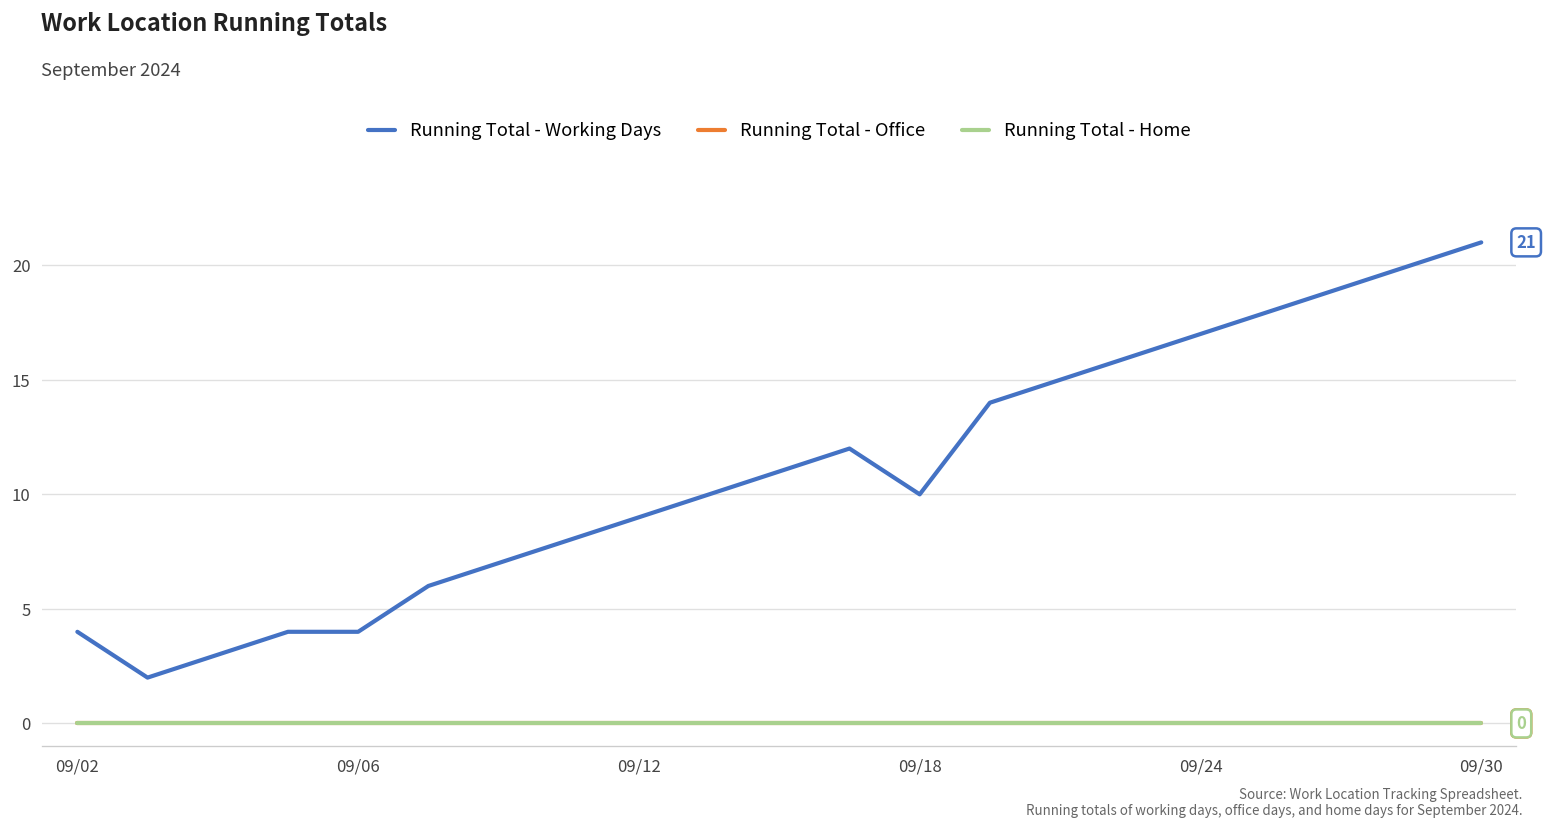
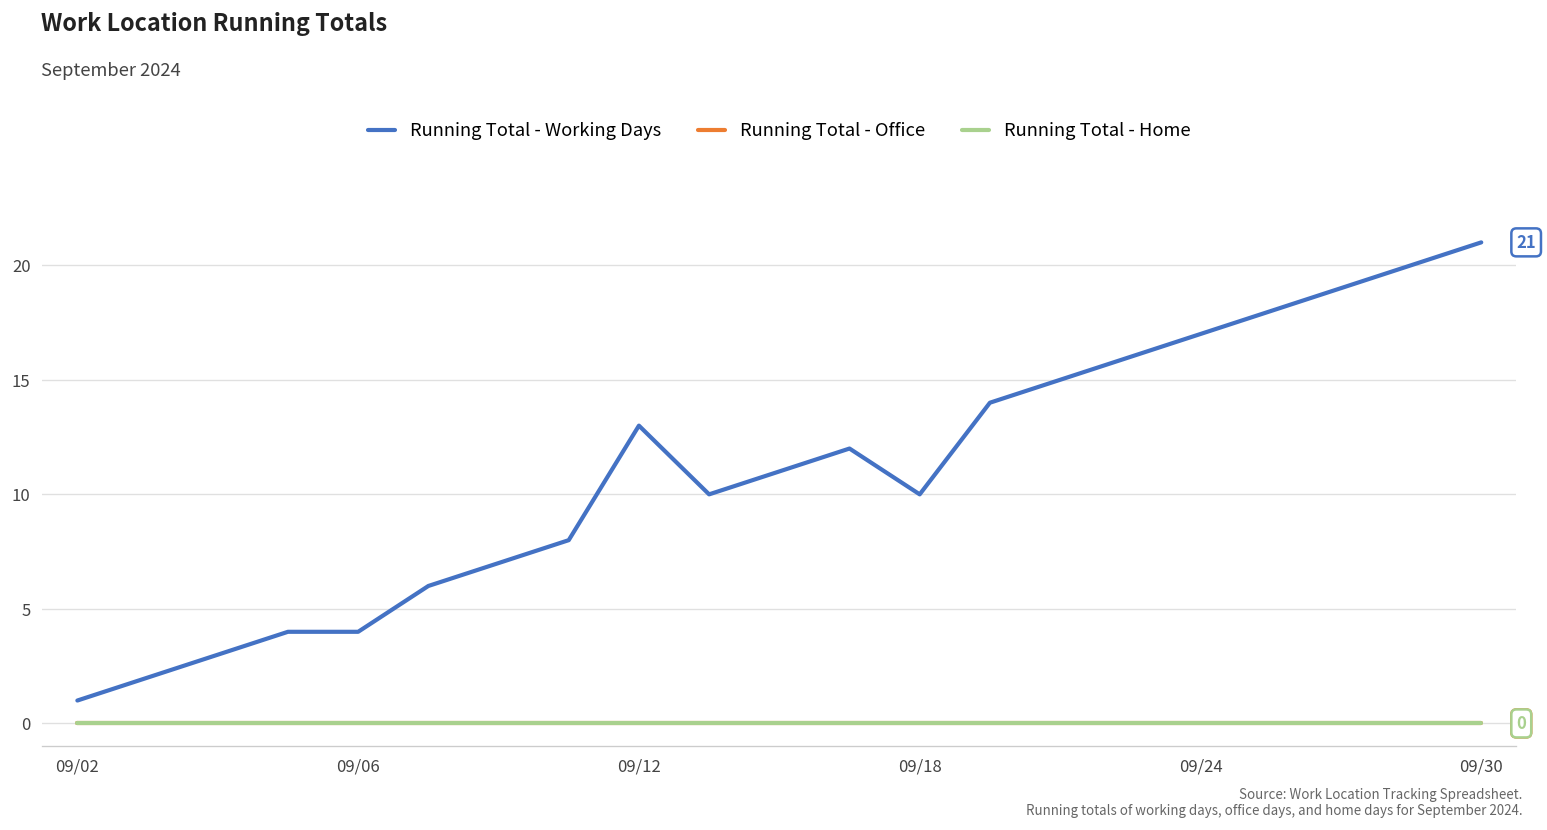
Running Total - Working Days, 09/02: 4 -> 1
Running Total - Working Days, 09/12: 9 -> 13
